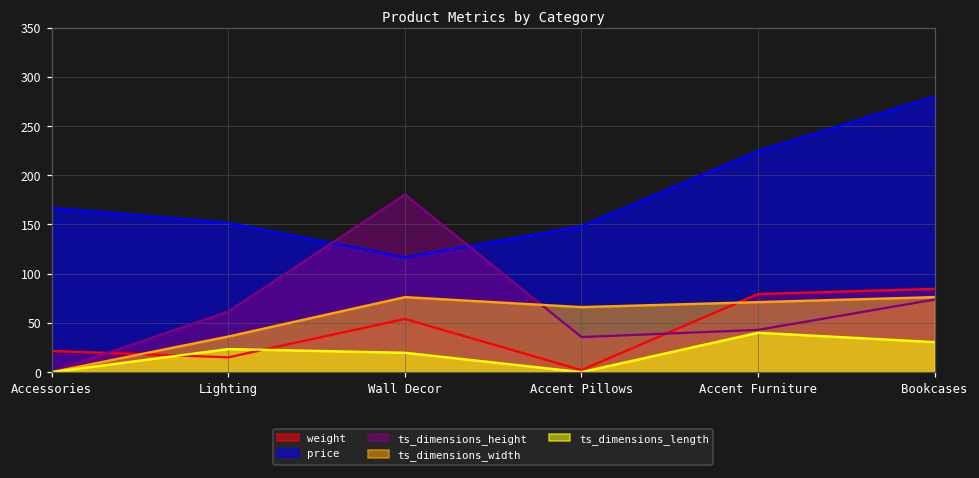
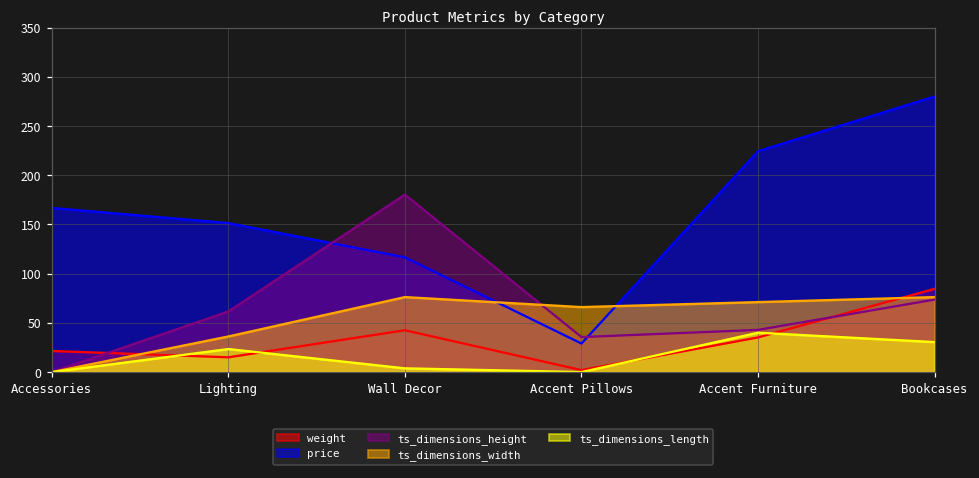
weight, Wall Decor: 50 -> 40
ts_dimensions_length, Wall Decor: 20 -> 0
price, Accent Pillows: 150 -> 30
weight, Accent Furniture: 80 -> 40
